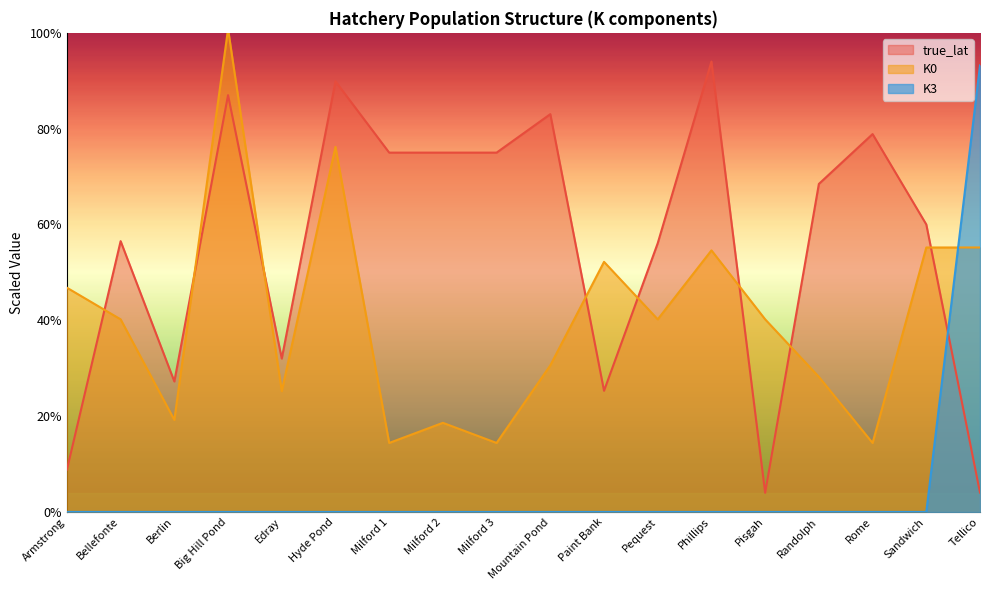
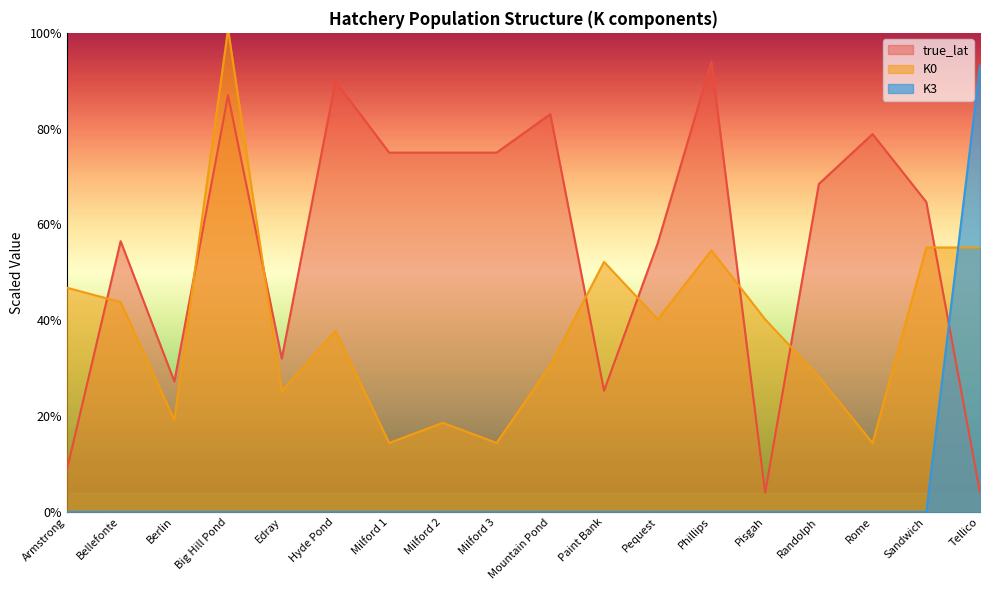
K0, Bellefonte: 40% -> 44%
K0, Hyde Pond: 76% -> 38%
true_lat, Sandwich: 60% -> 65%
